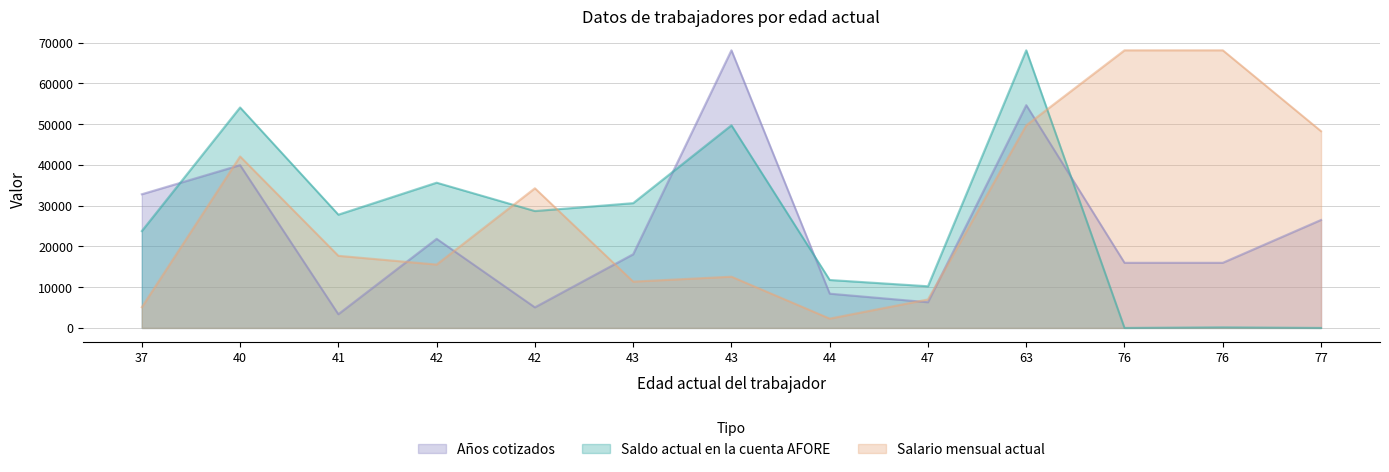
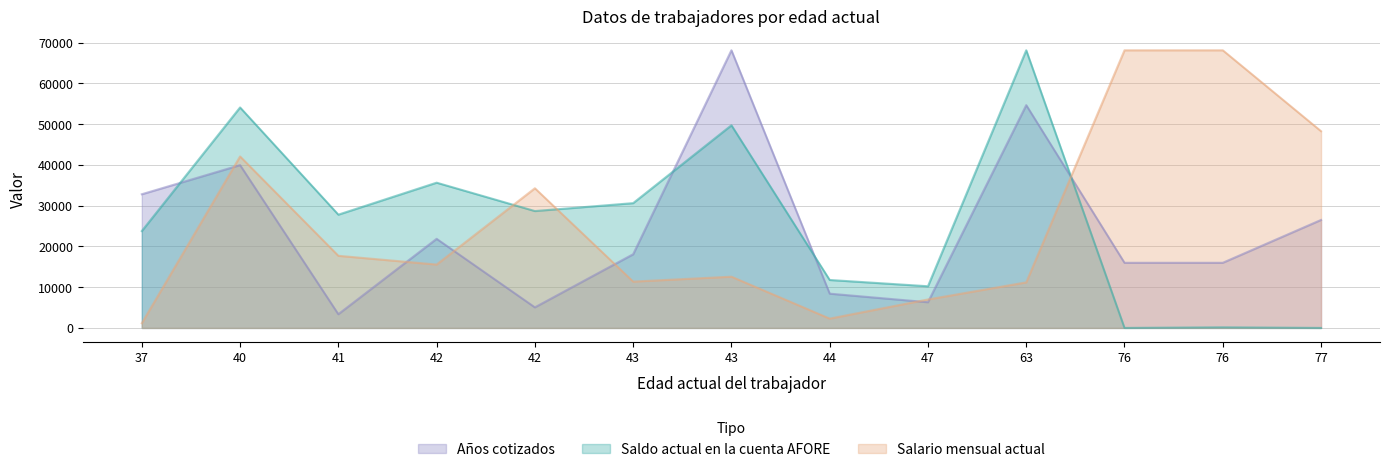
Salario mensual actual, 37: 5000 -> 1000
Salario mensual actual, 63: 50000 -> 11000
